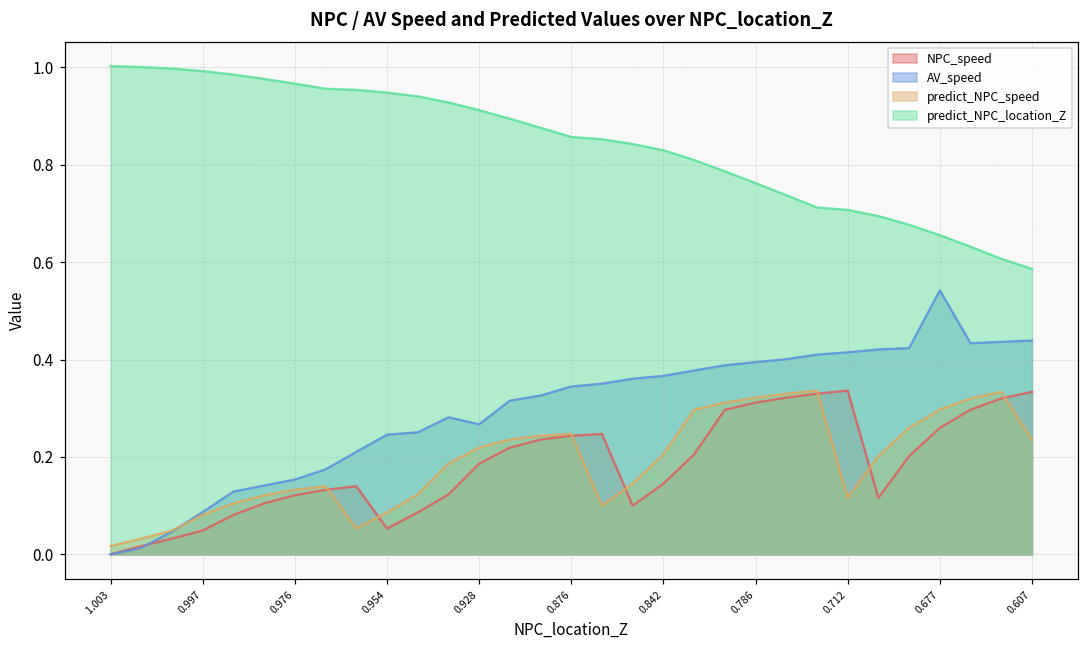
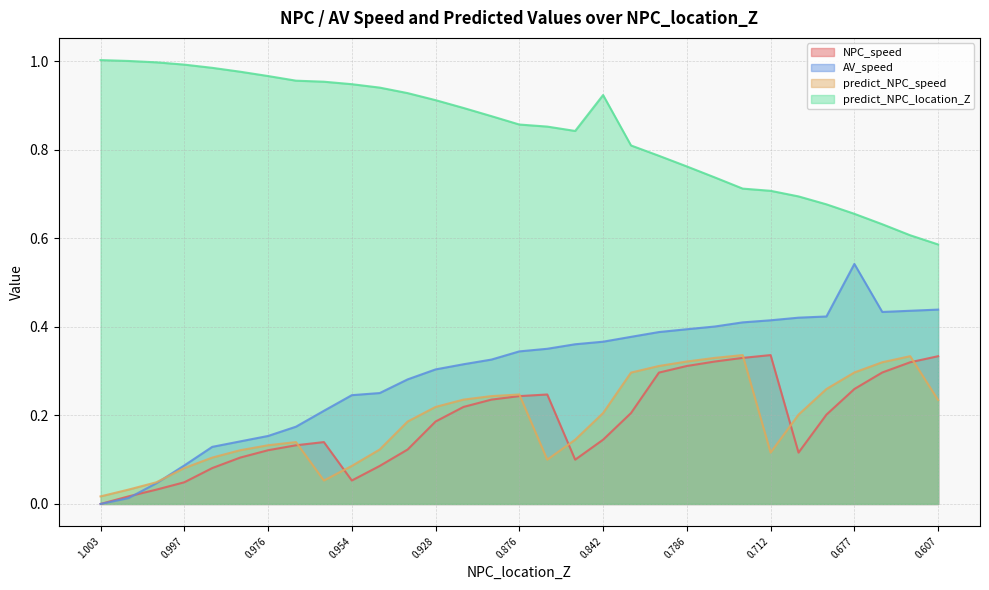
AV_speed, 0.928: 0.27 -> 0.30
predict_NPC_location_Z, 0.842: 0.83 -> 0.92
